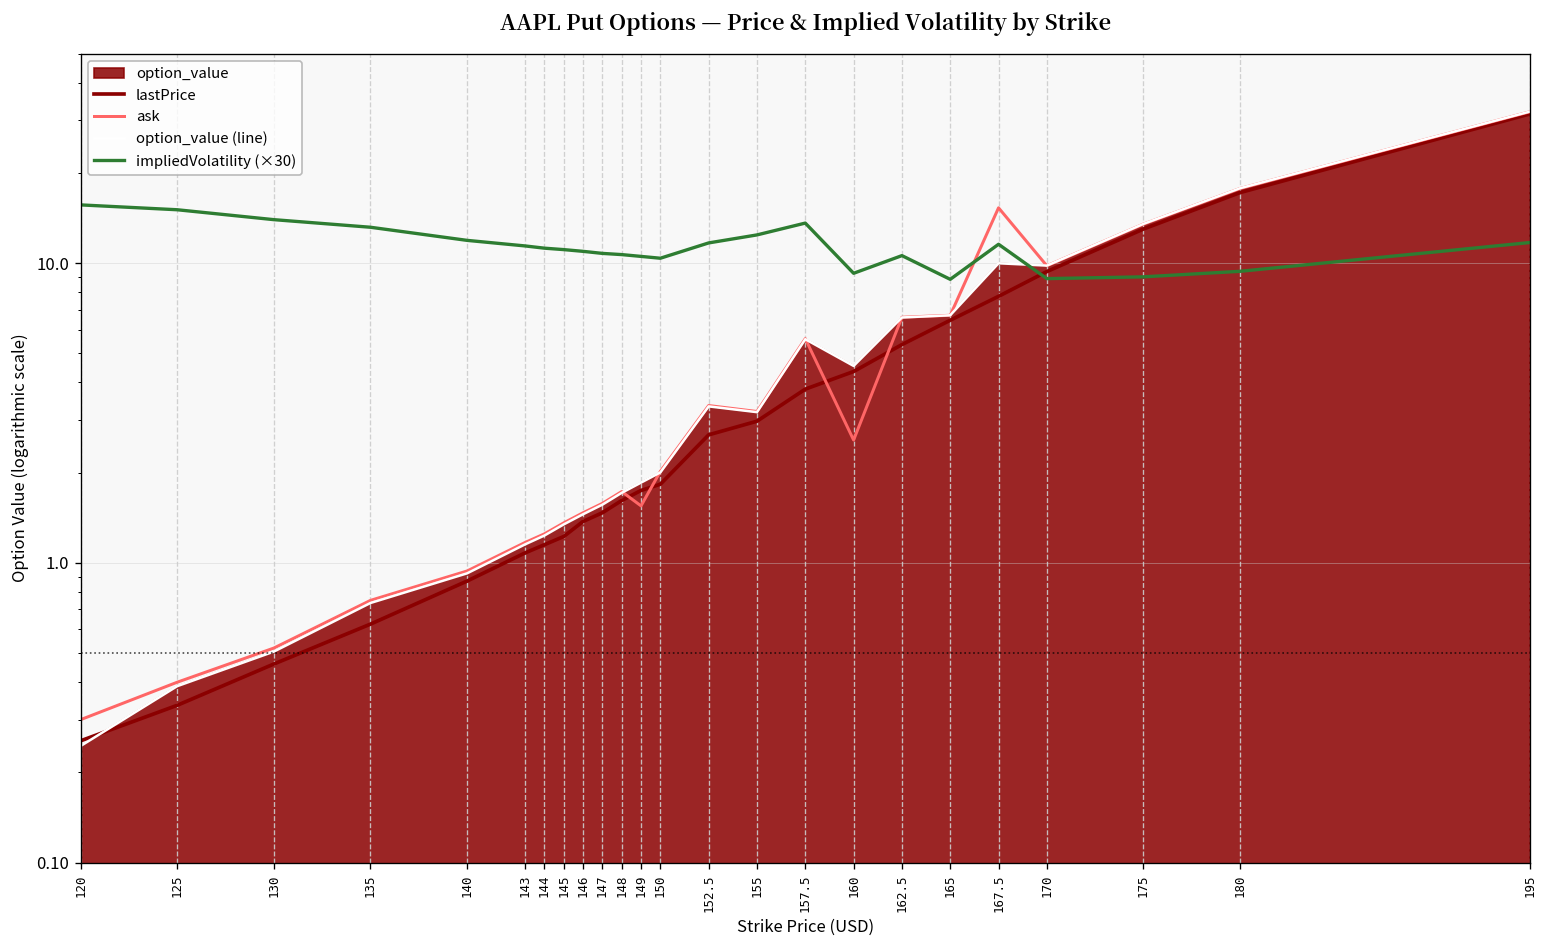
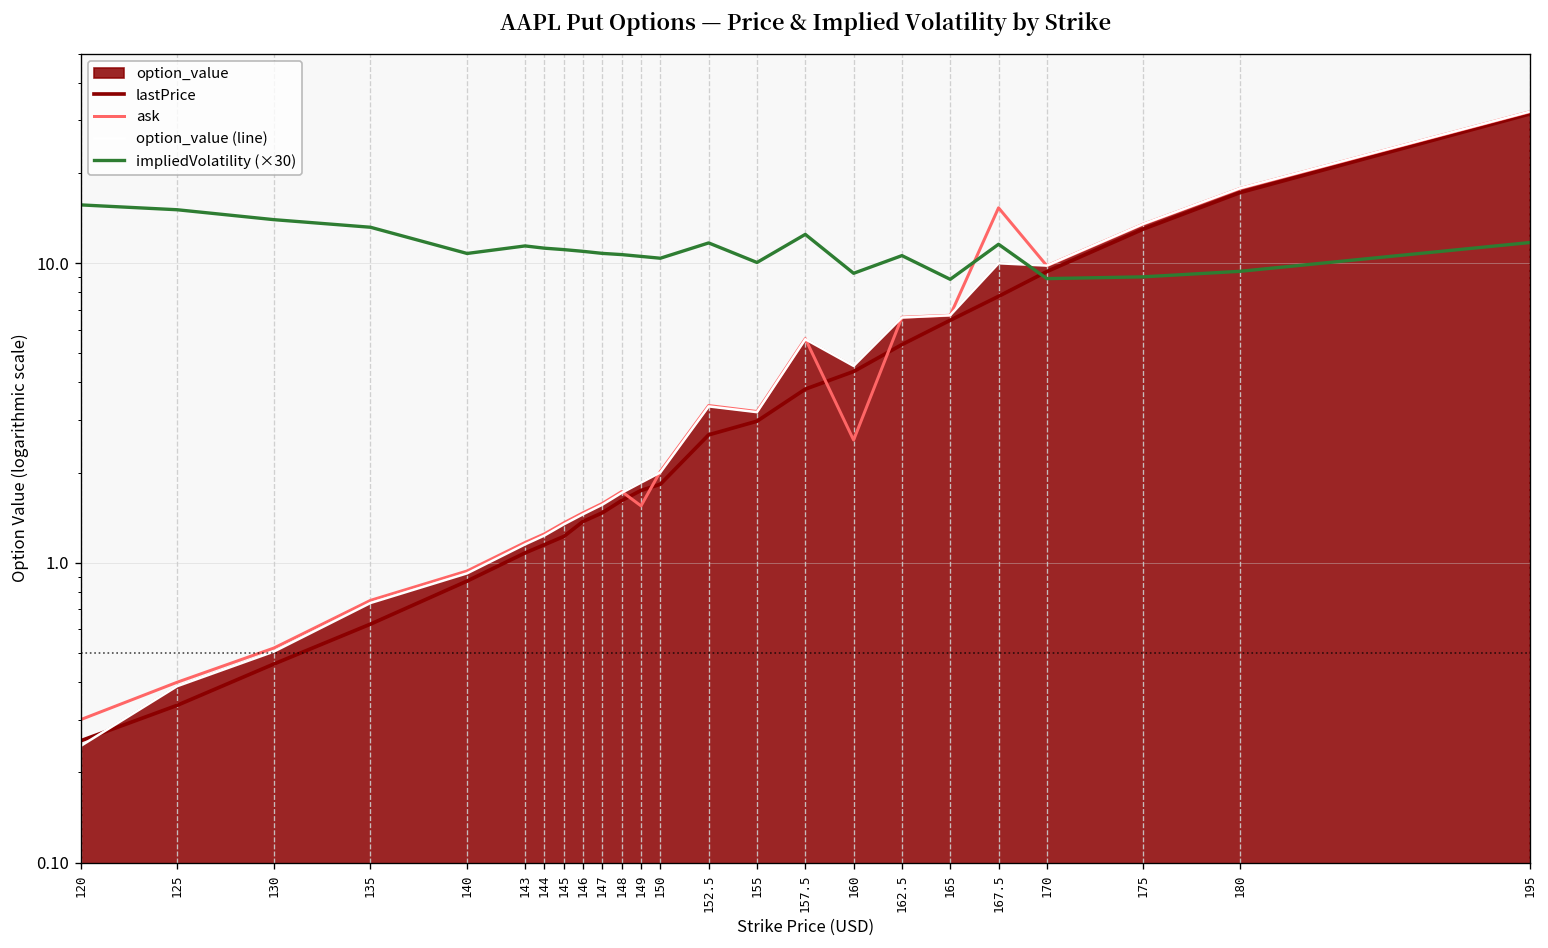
impliedVolatility (×30), 140: 12 -> 10.8
impliedVolatility (×30), 155: 12 -> 10.1
impliedVolatility (×30), 157.5: 14 -> 12
